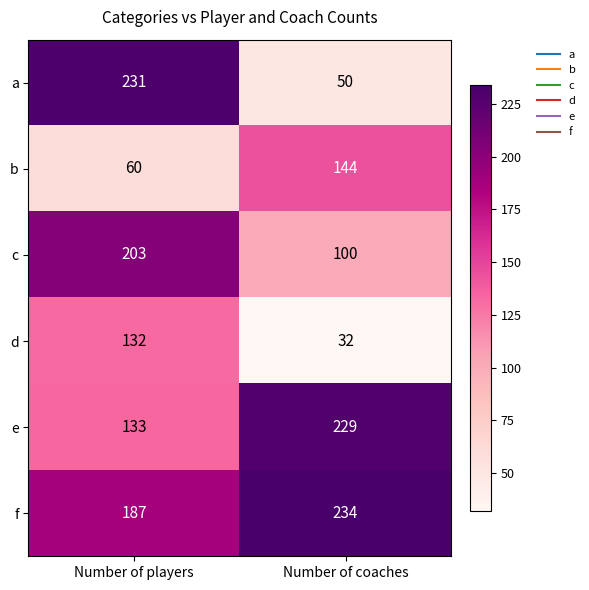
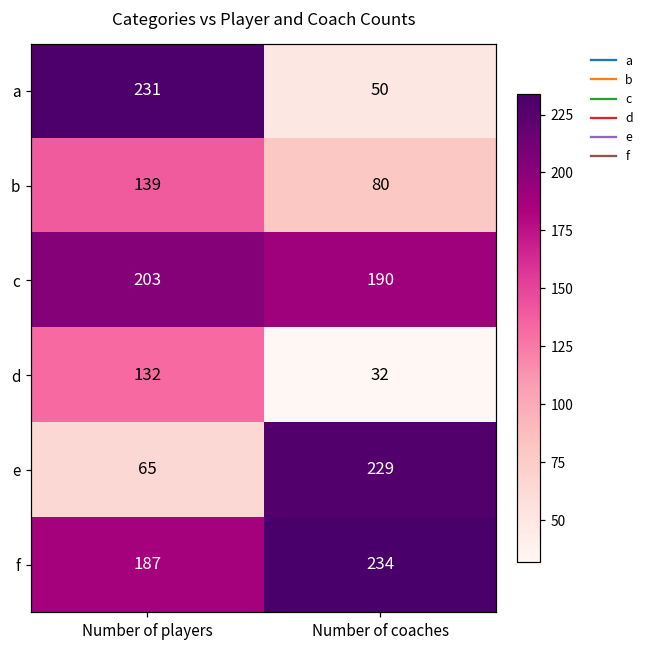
b, Number of players: 60 -> 139
b, Number of coaches: 144 -> 80
c, Number of coaches: 100 -> 190
e, Number of players: 133 -> 65
